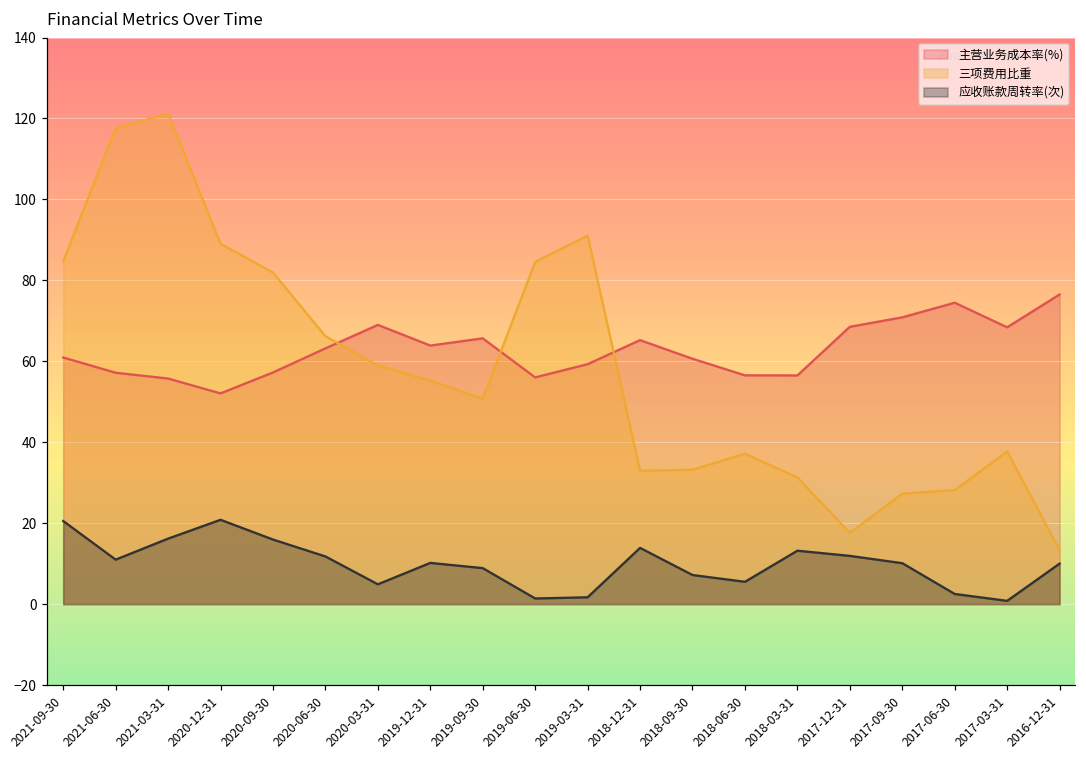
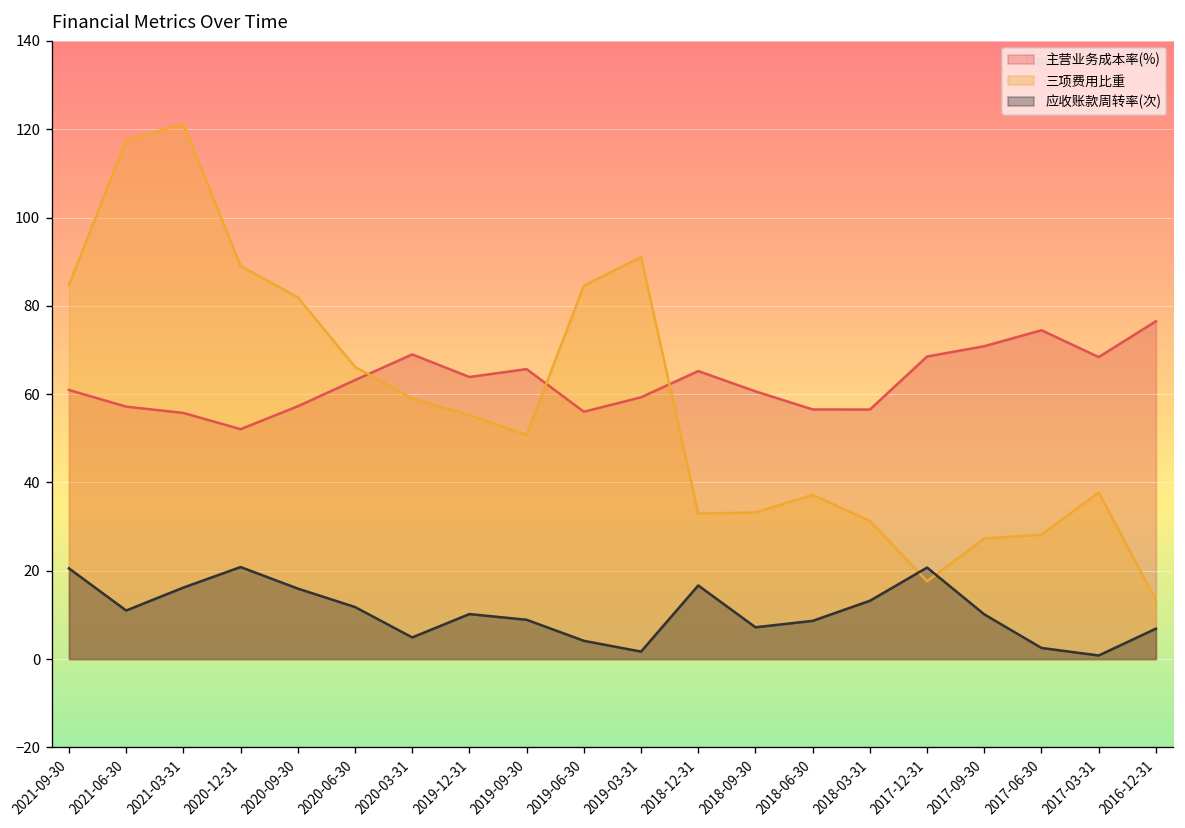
应收账款周转率(次), 2019-06-30: 1 -> 4
应收账款周转率(次), 2018-12-31: 14 -> 17
应收账款周转率(次), 2018-06-30: 6 -> 9
应收账款周转率(次), 2017-12-31: 12 -> 21
应收账款周转率(次), 2016-12-31: 10 -> 7
